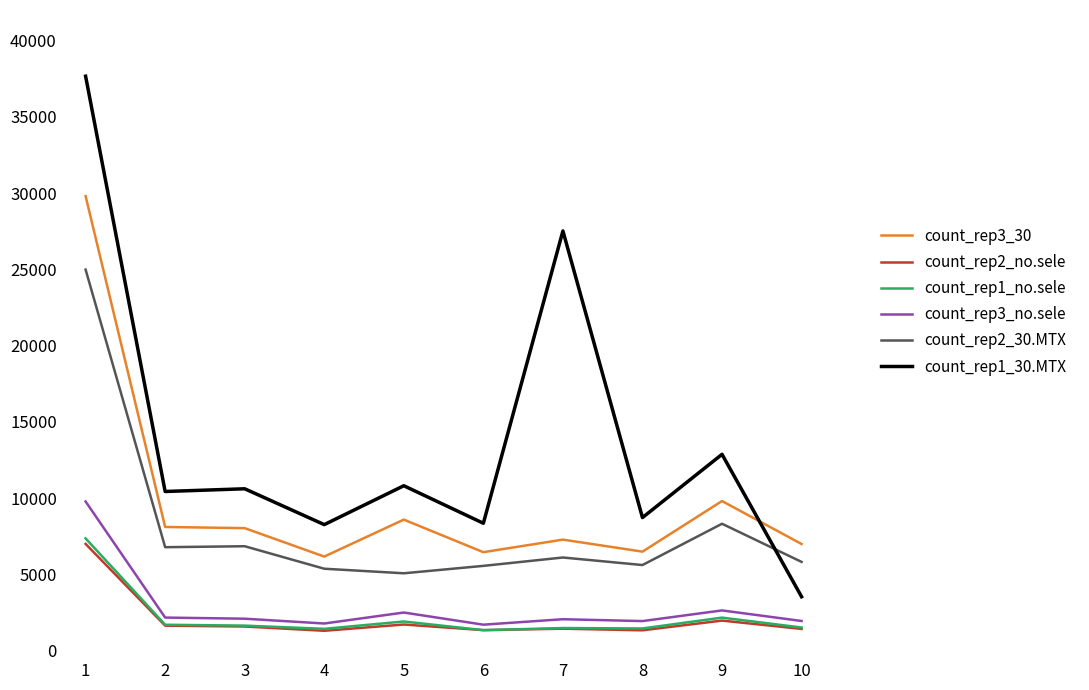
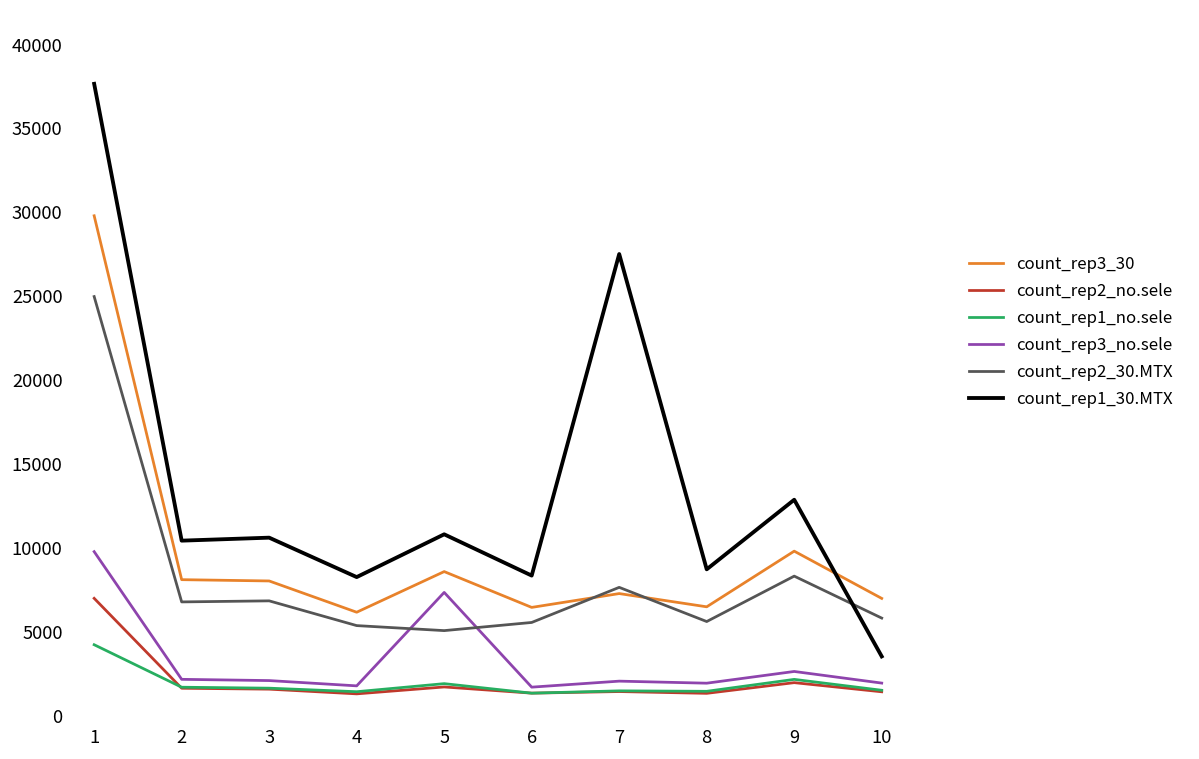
count_rep1_no.sele, 1: 7400 -> 4200
count_rep3_no.sele, 5: 2500 -> 7300
count_rep2_30.MTX, 7: 6100 -> 7600
